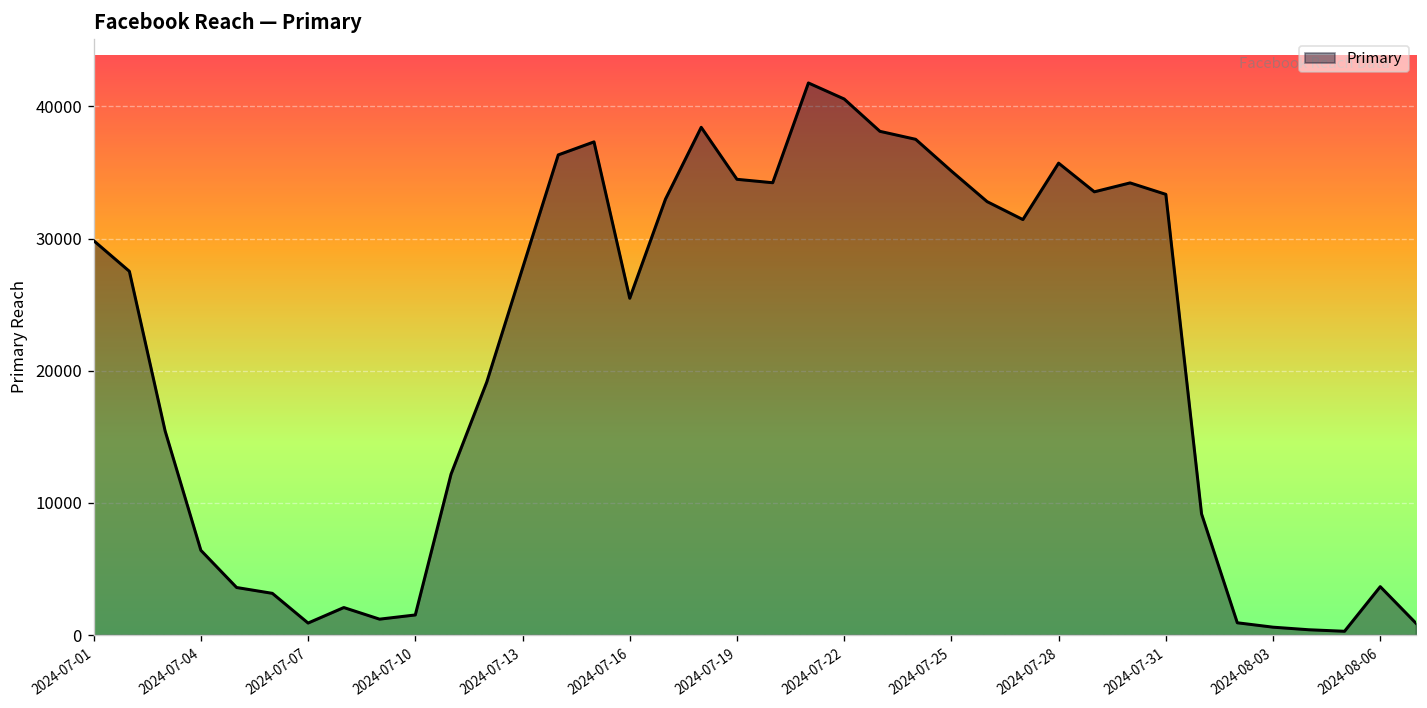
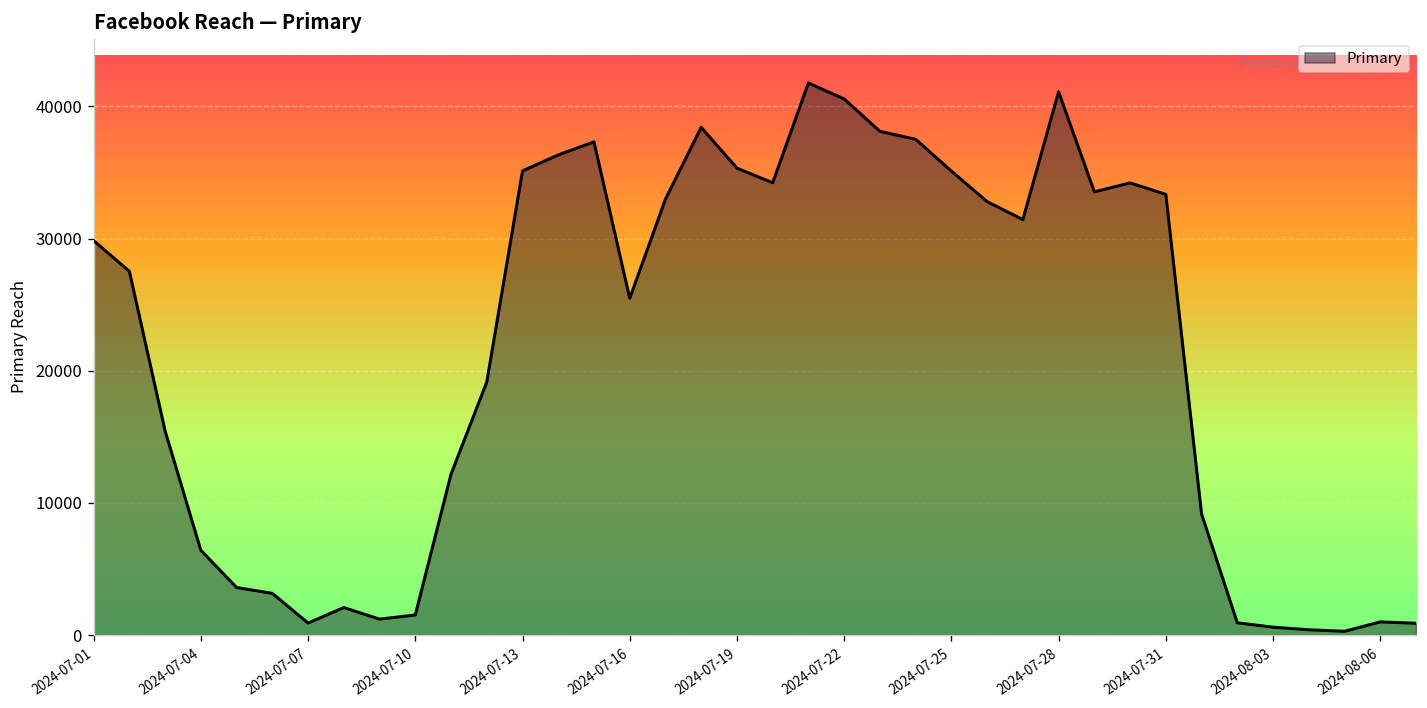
2024-07-13: 27700 -> 35100
2024-07-19: 34500 -> 35300
2024-07-28: 35700 -> 41100
2024-08-06: 3700 -> 1000
